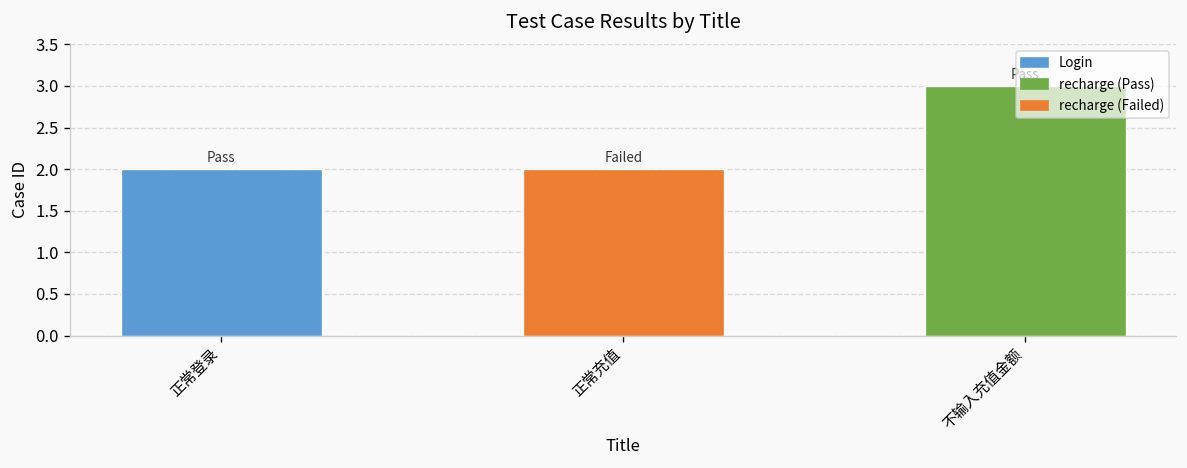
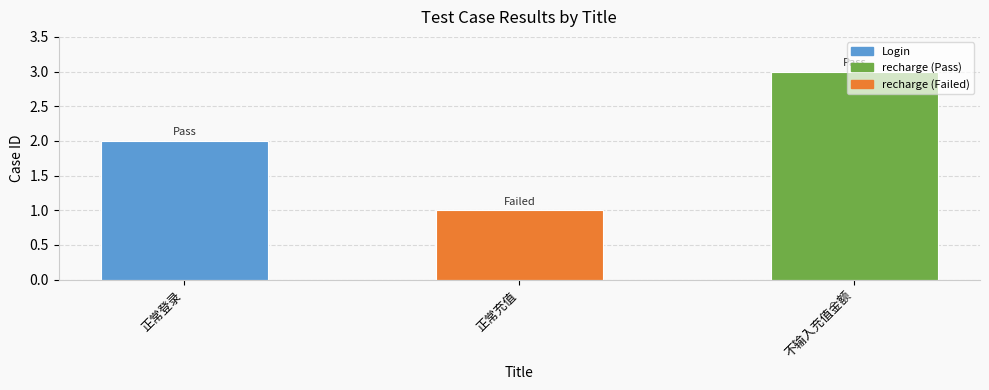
正常充值: 2 -> 1
